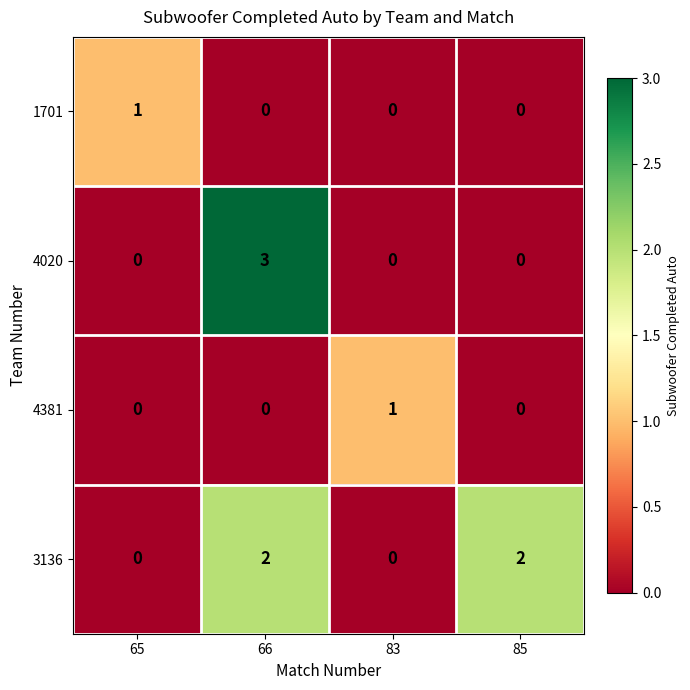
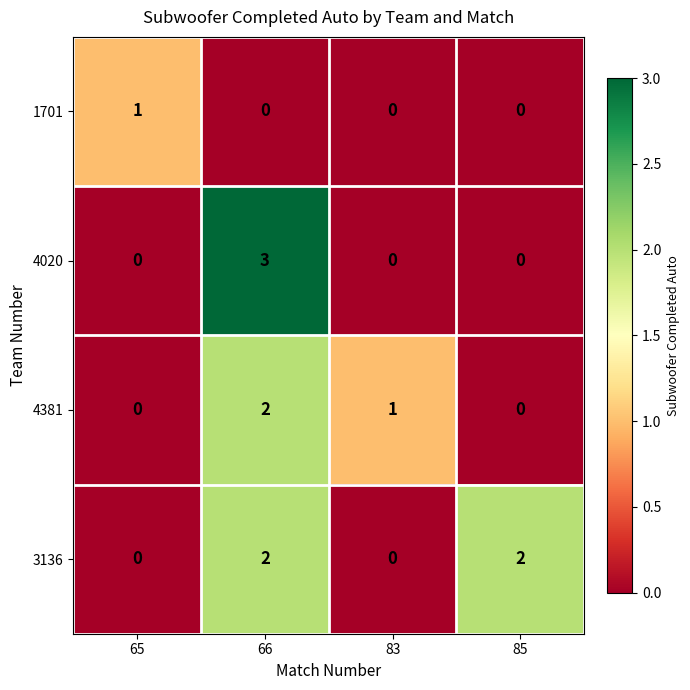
4381, 66: 0 -> 2
